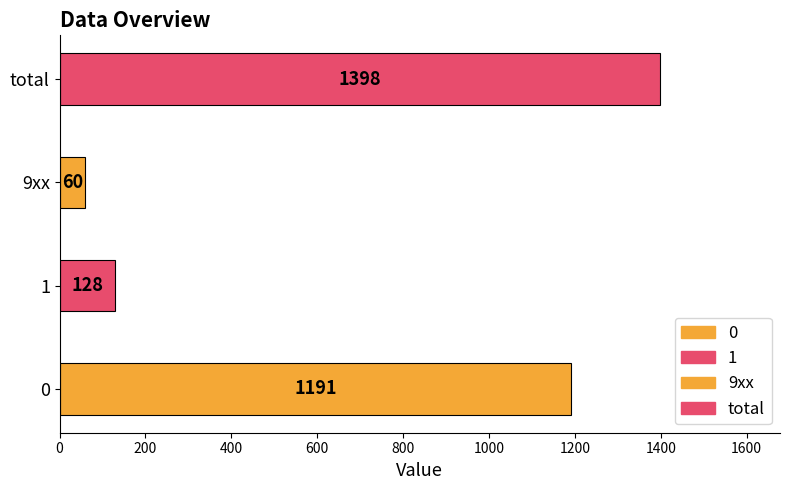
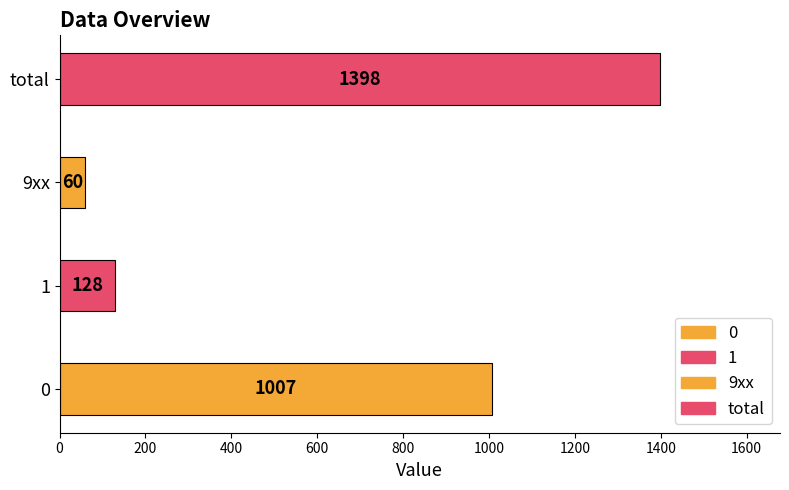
0: 1191 -> 1007
